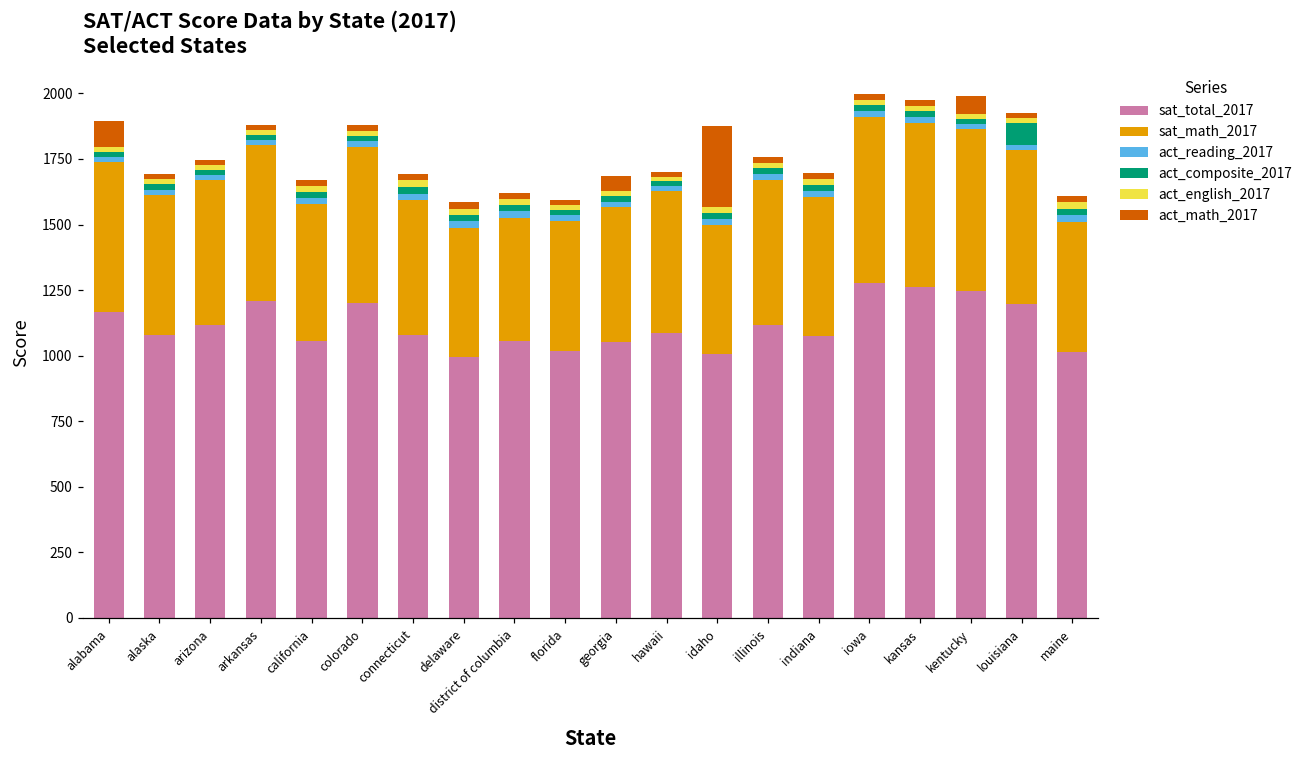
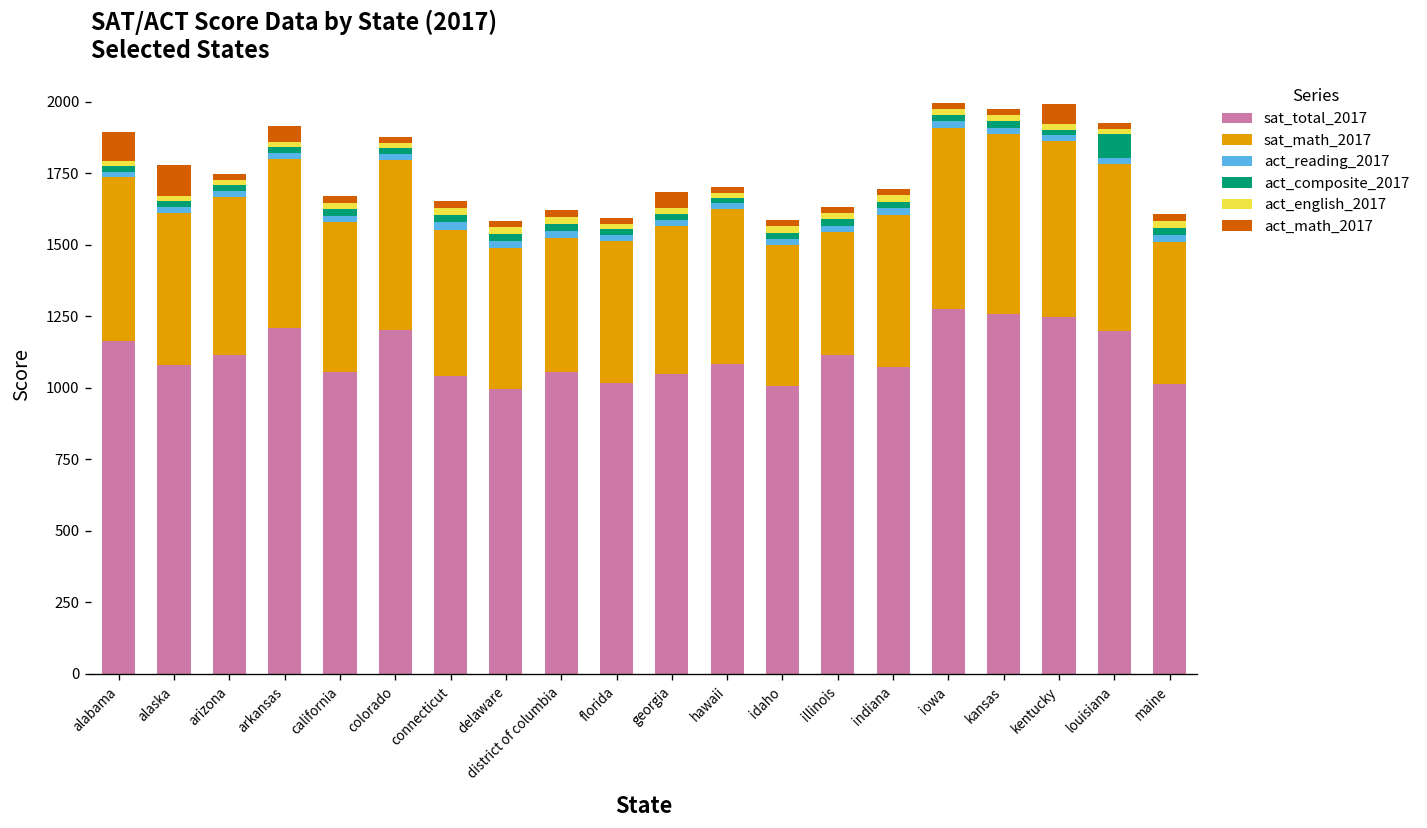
act_math_2017, alaska: 20 -> 110
act_math_2017, arkansas: 20 -> 60
sat_total_2017, connecticut: 1080 -> 1040
act_math_2017, idaho: 310 -> 20
sat_math_2017, illinois: 560 -> 430
